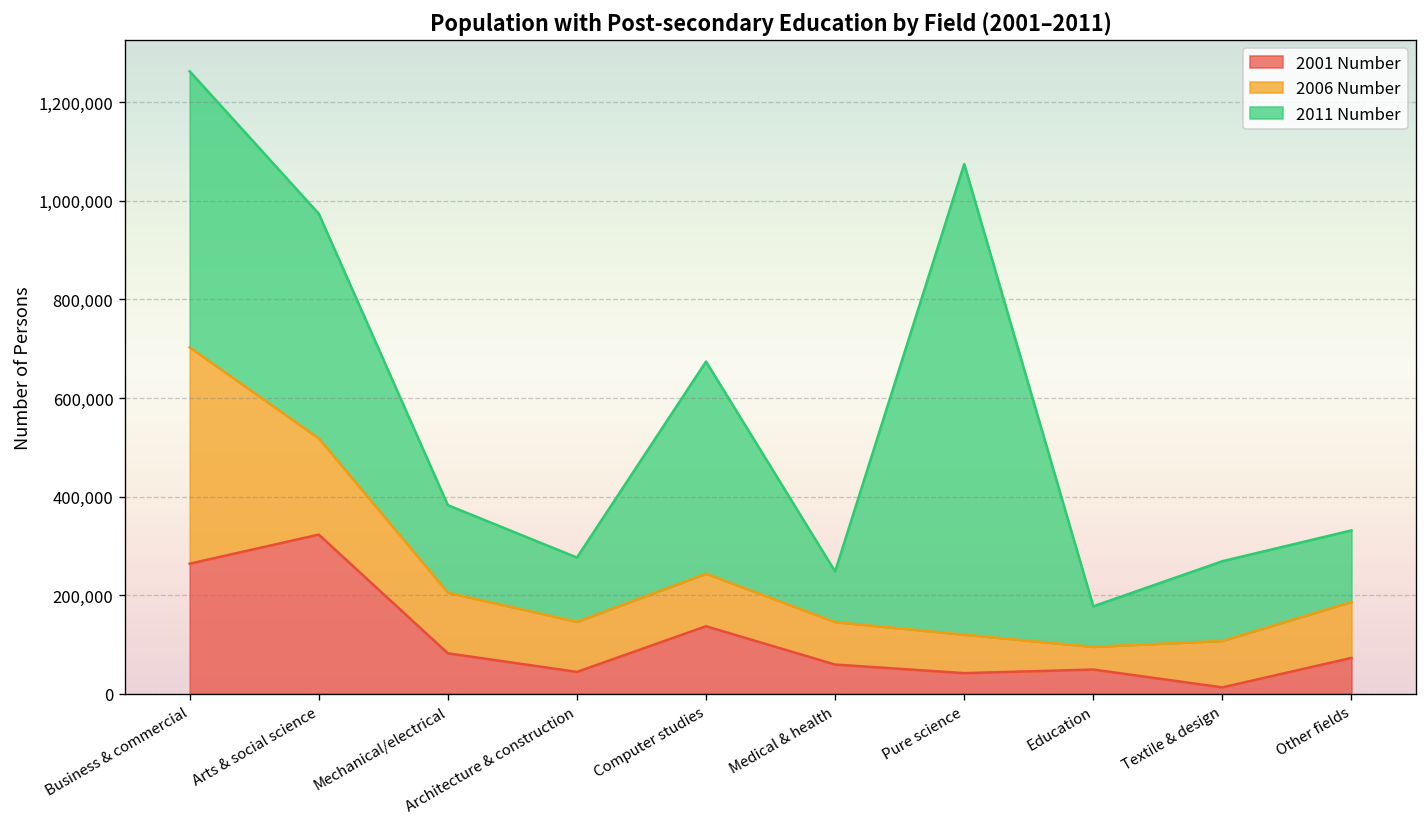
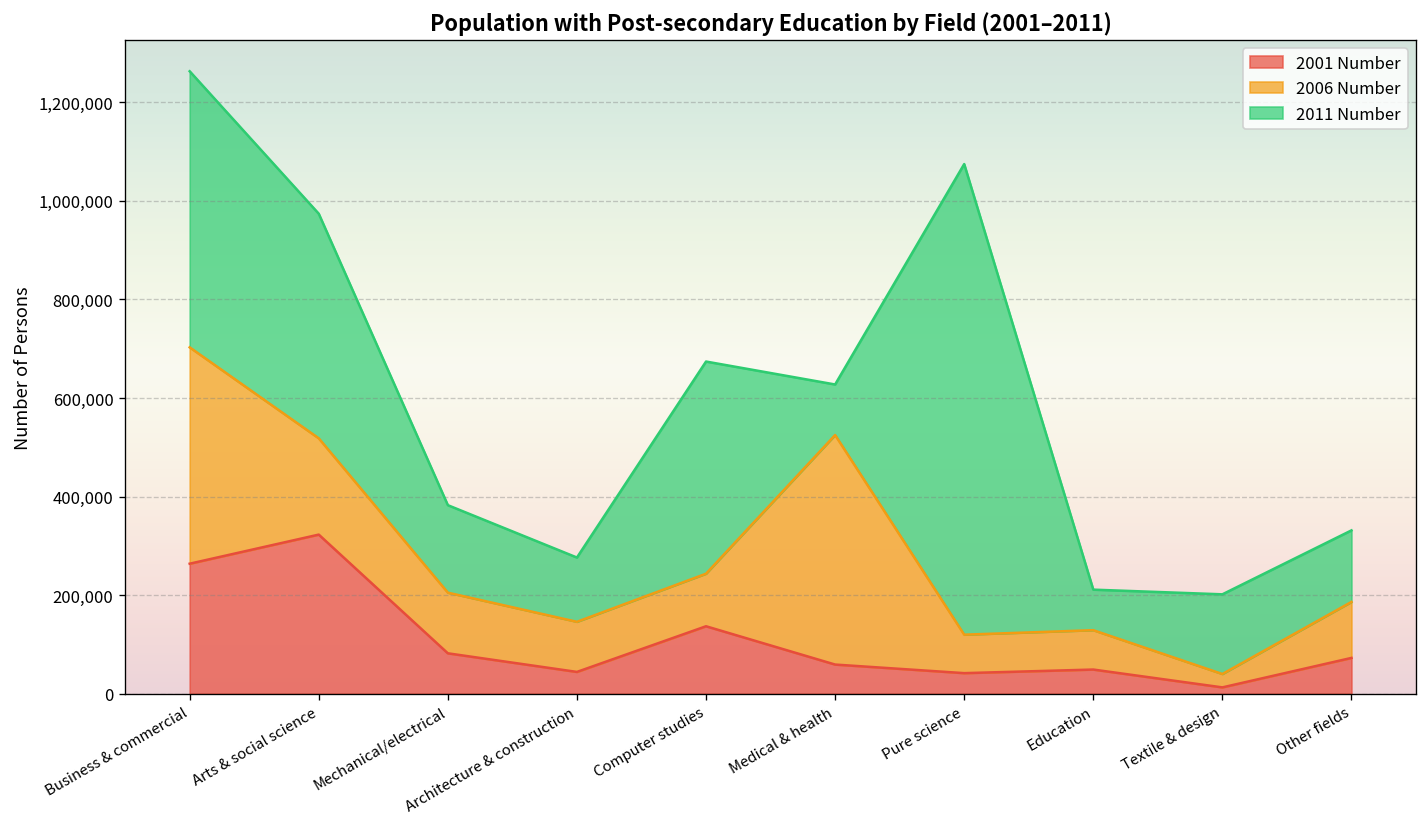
2006 Number, Medical & health: 90,000 -> 470,000
2006 Number, Education: 50,000 -> 80,000
2006 Number, Textile & design: 90,000 -> 30,000
